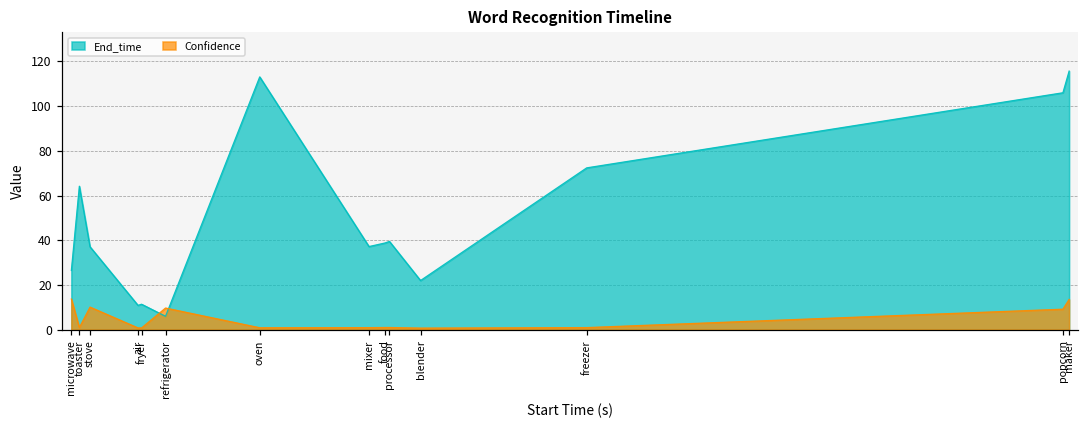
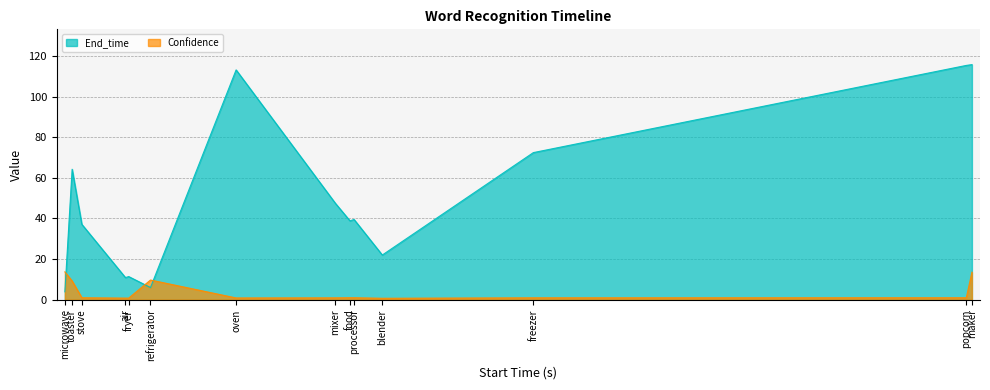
End_time, microwave: 27 -> 4
Confidence, toaster: 1 -> 9
Confidence, stove: 10 -> 1
End_time, mixer: 37 -> 47
End_time, popcorn: 106 -> 115
Confidence, popcorn: 9 -> 1
